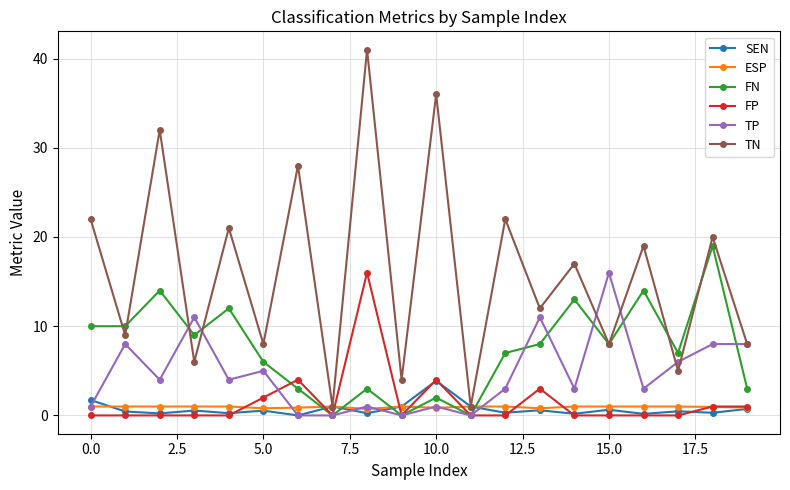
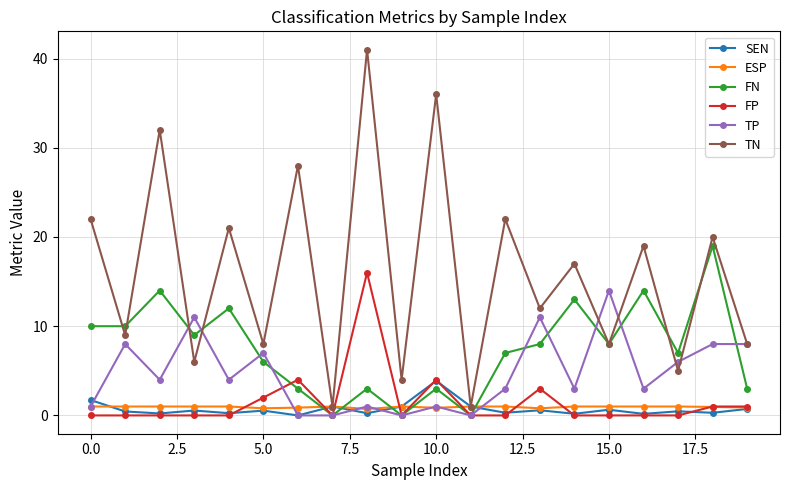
TP, 5.0: 5 -> 7
FN, 10.0: 2 -> 3
TP, 15.0: 16 -> 14
